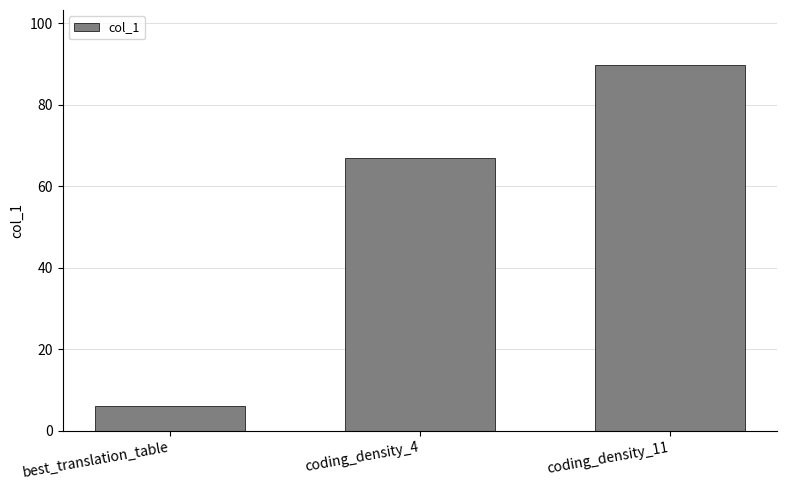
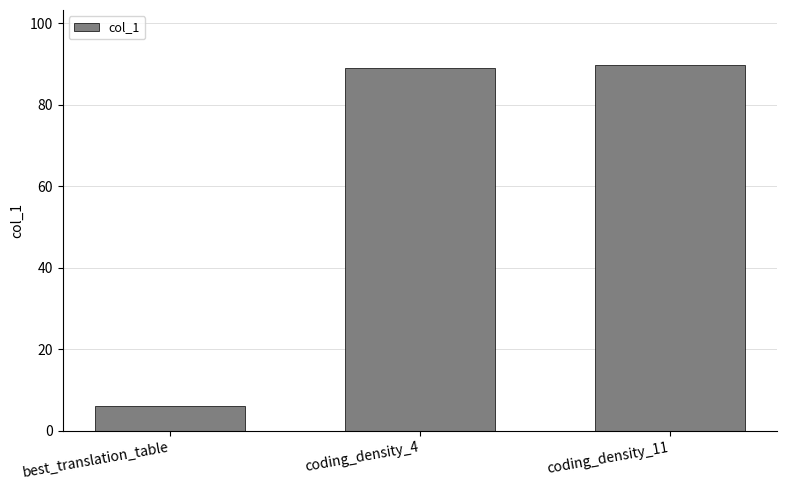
coding_density_4: 67 -> 89
